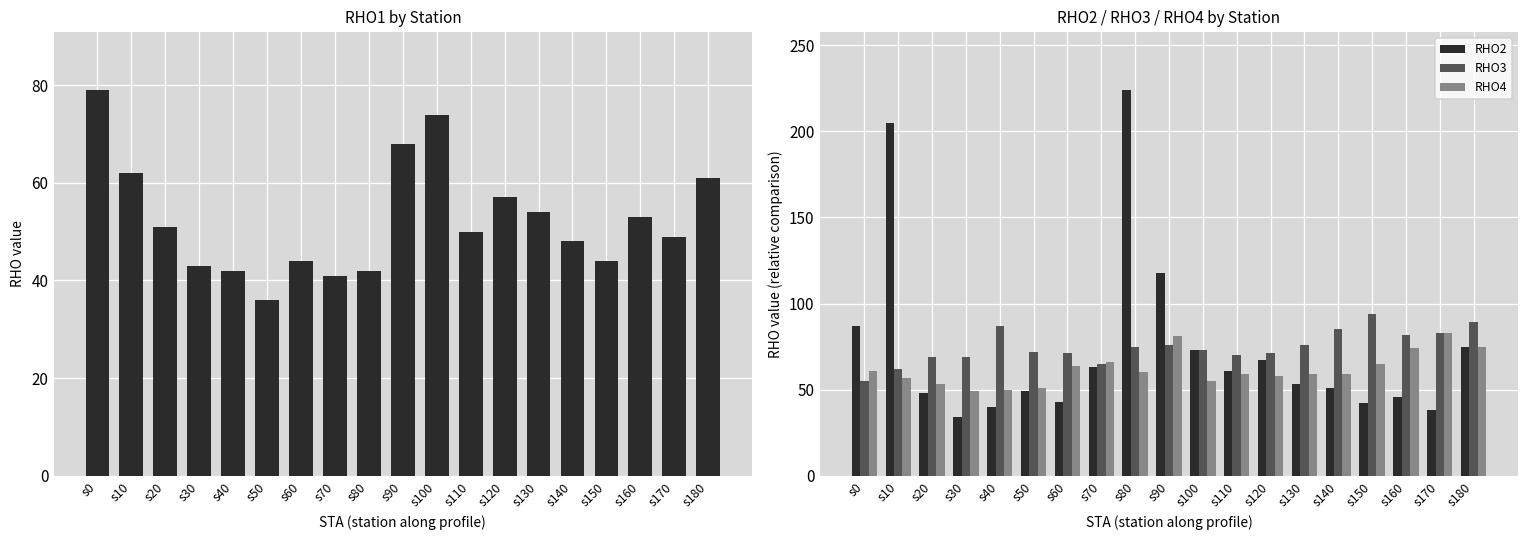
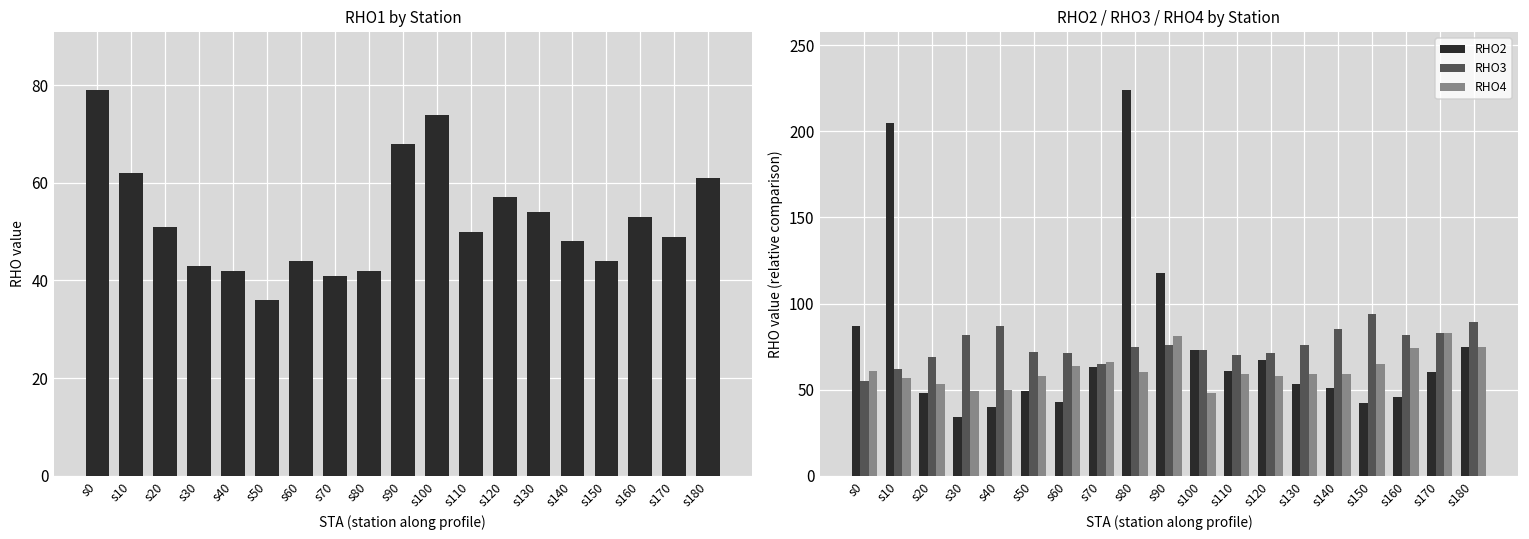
RHO2 / RHO3 / RHO4 by Station, RHO3, s30: 69 -> 82
RHO2 / RHO3 / RHO4 by Station, RHO4, s50: 51 -> 58
RHO2 / RHO3 / RHO4 by Station, RHO4, s100: 55 -> 48
RHO2 / RHO3 / RHO4 by Station, RHO2, s170: 38 -> 60
